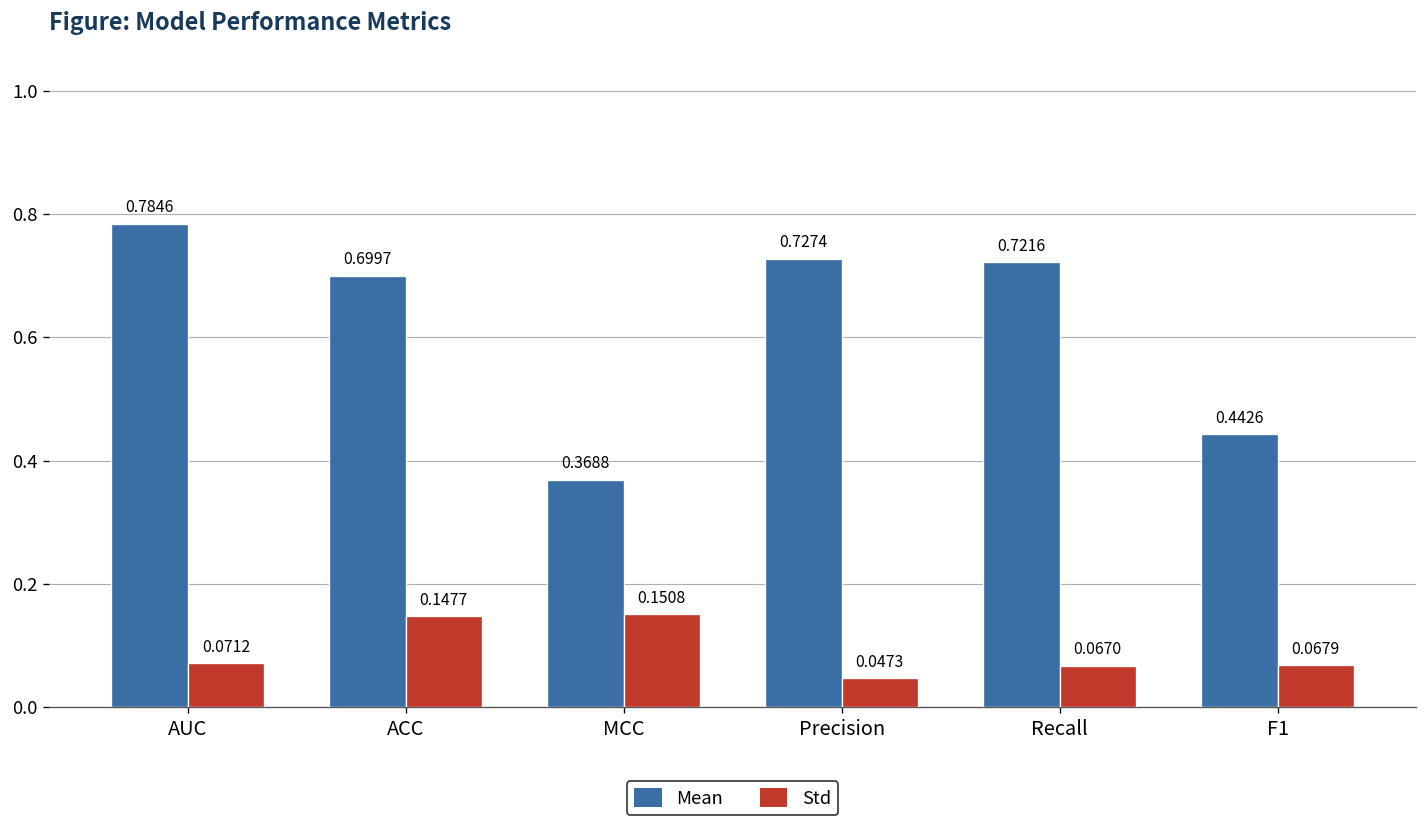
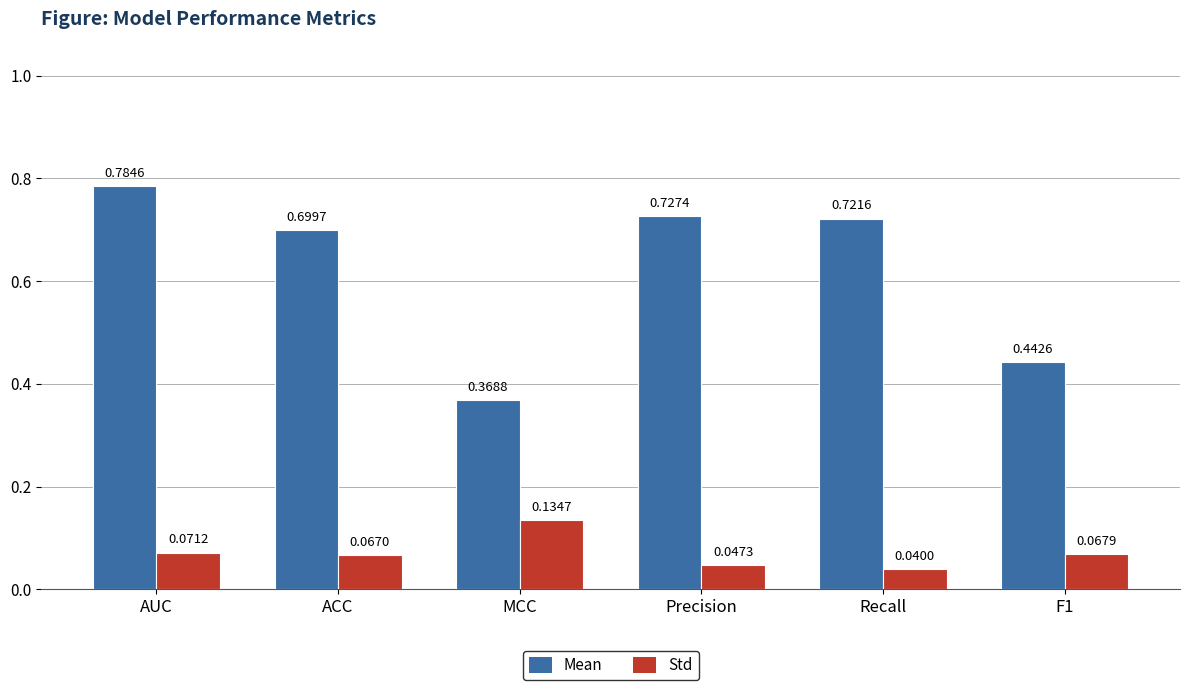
Std, ACC: 0.1477 -> 0.0670
Std, MCC: 0.1508 -> 0.1347
Std, Recall: 0.0670 -> 0.0400
